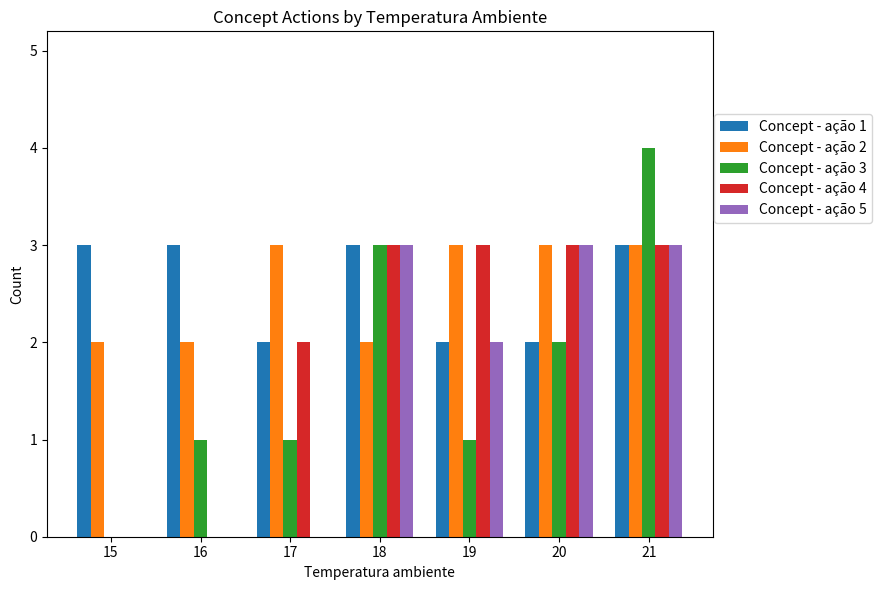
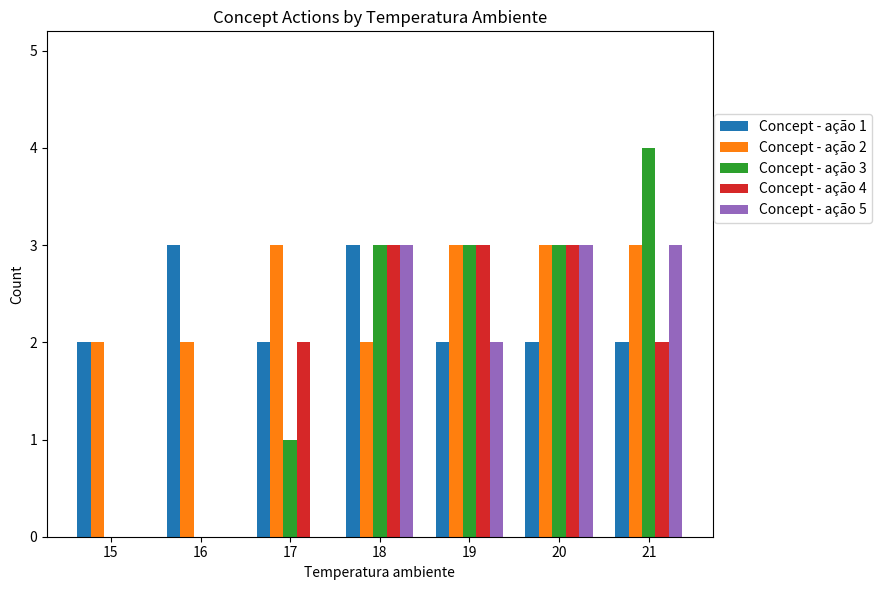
Concept - ação 1, 15: 3 -> 2
Concept - ação 3, 16: 1 -> 0
Concept - ação 3, 19: 1 -> 3
Concept - ação 3, 20: 2 -> 3
Concept - ação 1, 21: 3 -> 2
Concept - ação 4, 21: 3 -> 2
